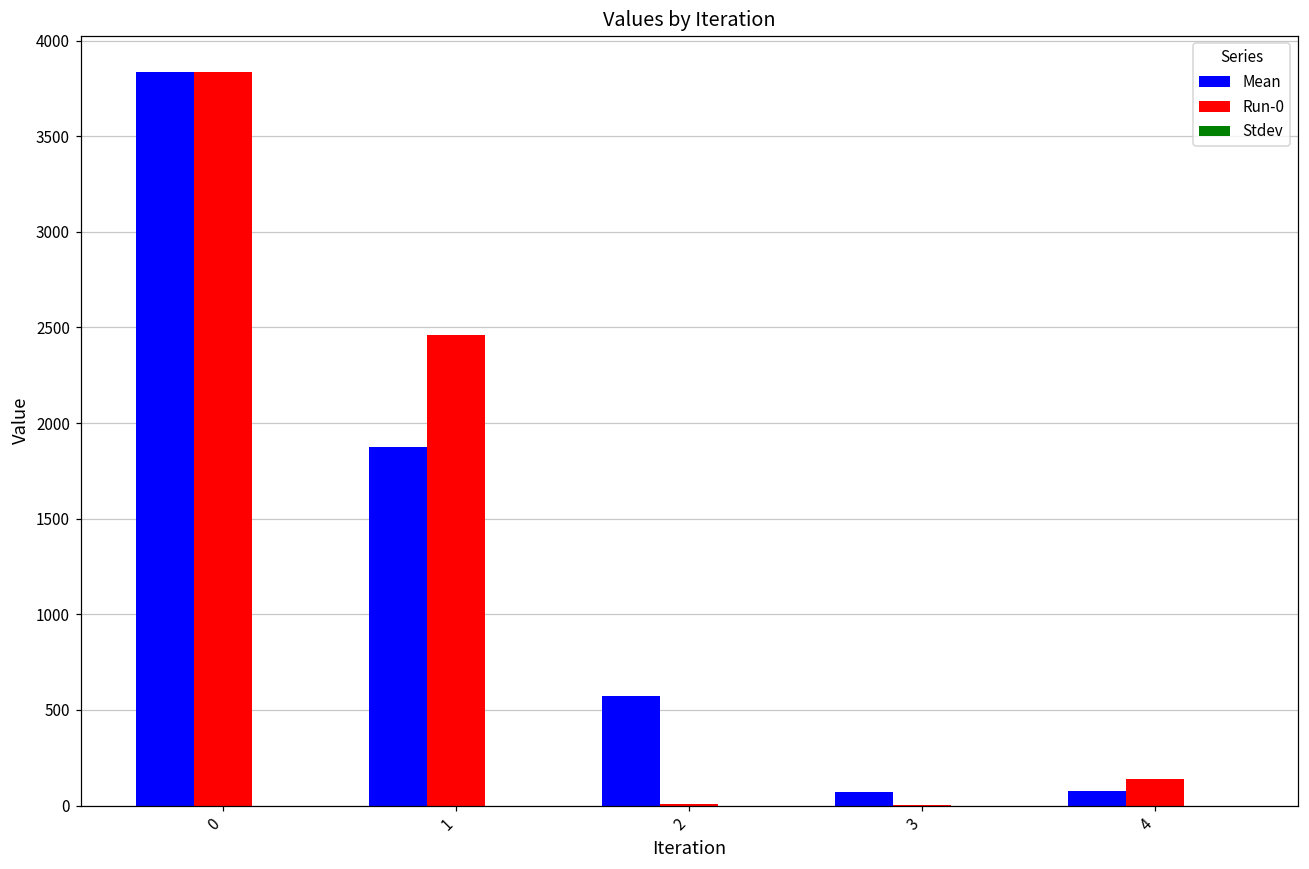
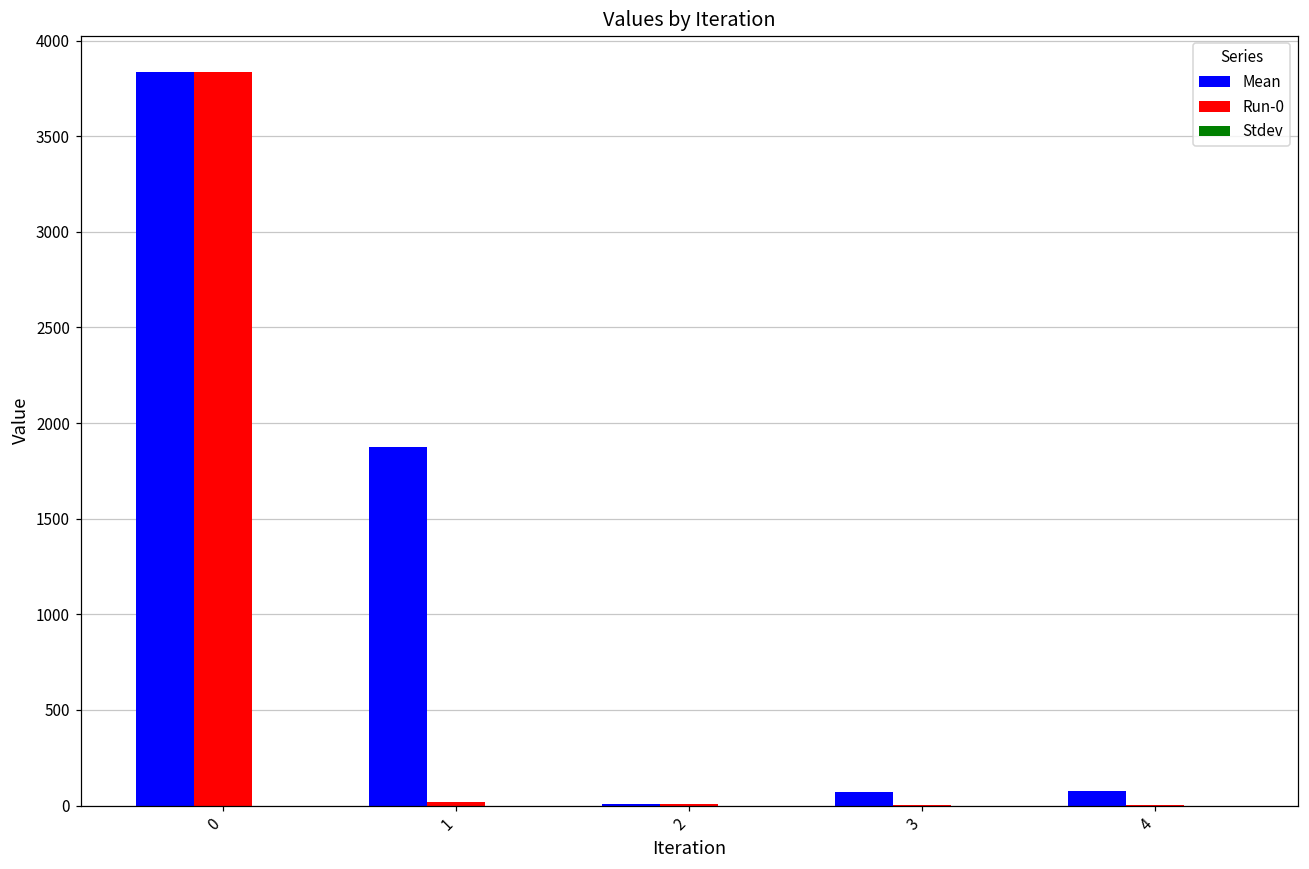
Run-0, 1: 2460 -> 20
Mean, 2: 570 -> 10
Run-0, 4: 140 -> 0
